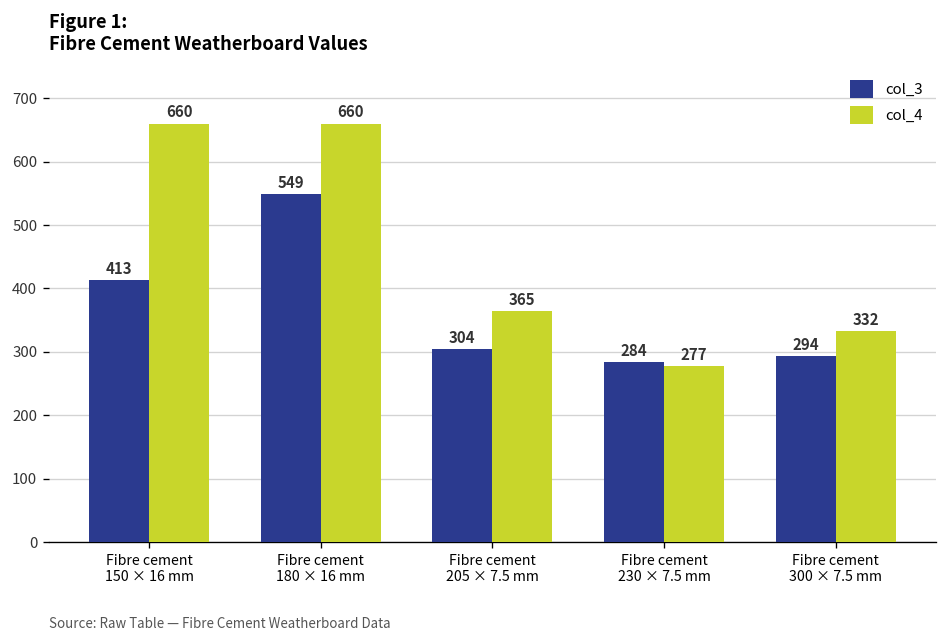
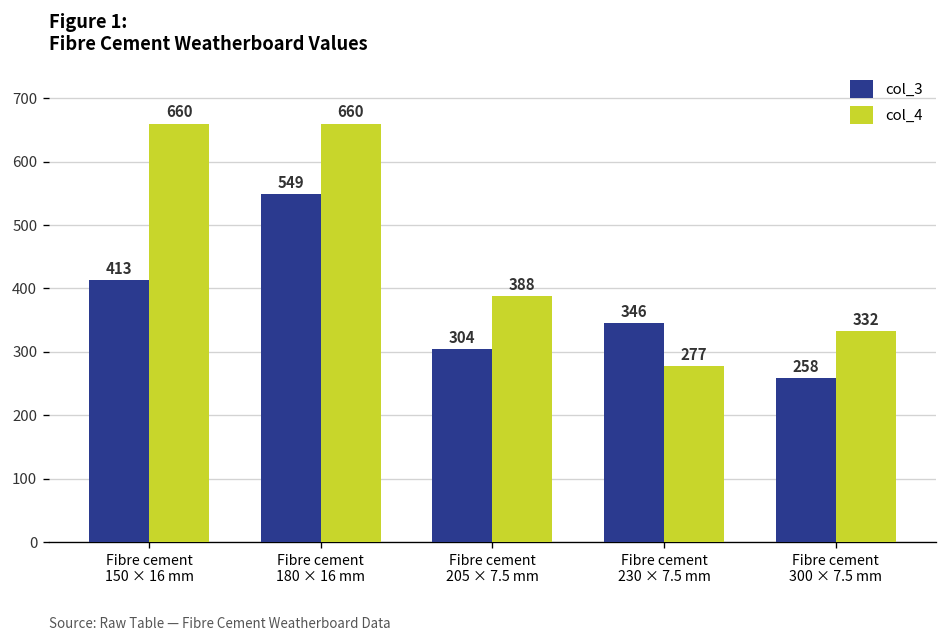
col_4, Fibre cement 205 × 7.5 mm: 365 -> 388
col_3, Fibre cement 230 × 7.5 mm: 284 -> 346
col_3, Fibre cement 300 × 7.5 mm: 294 -> 258
